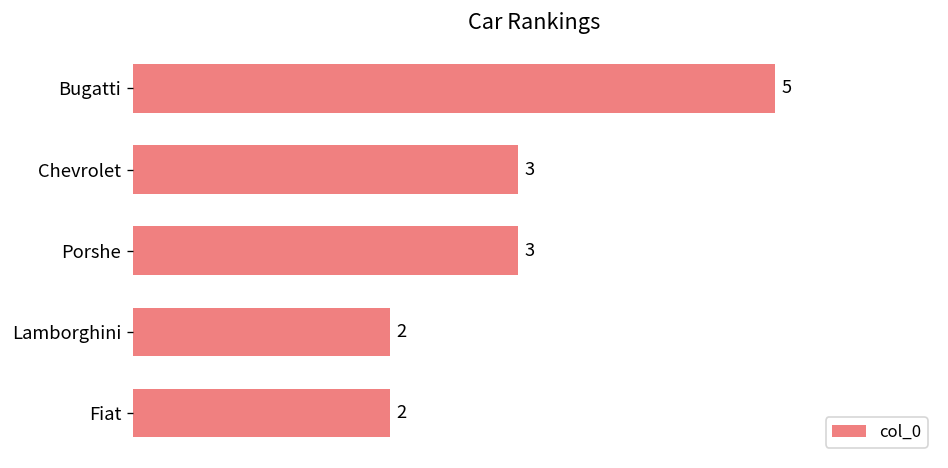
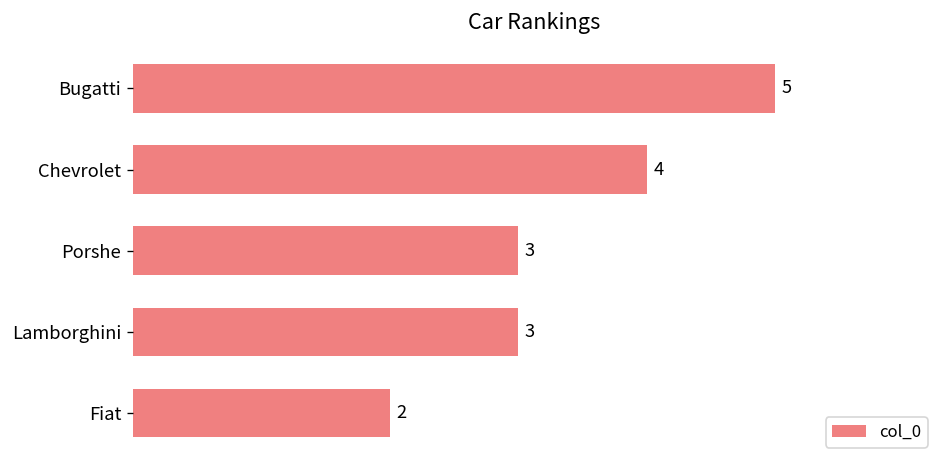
Chevrolet: 3 -> 4
Lamborghini: 2 -> 3
